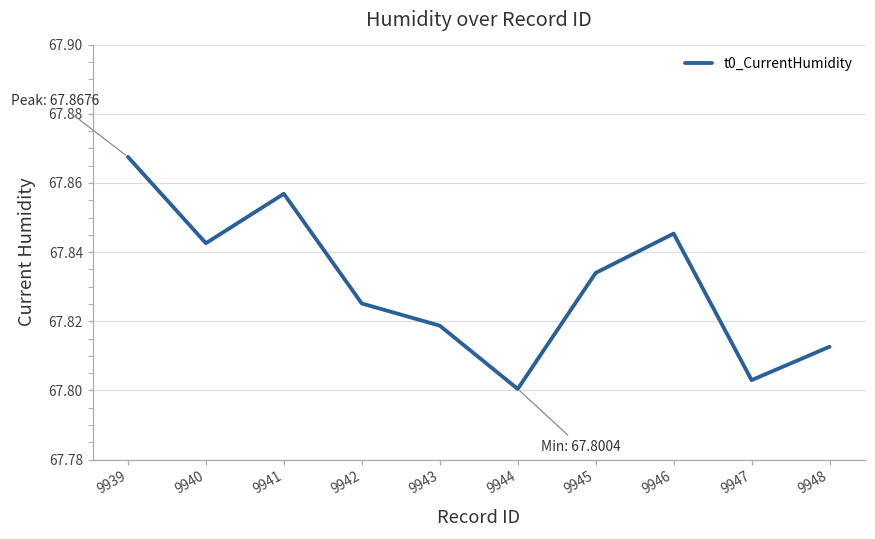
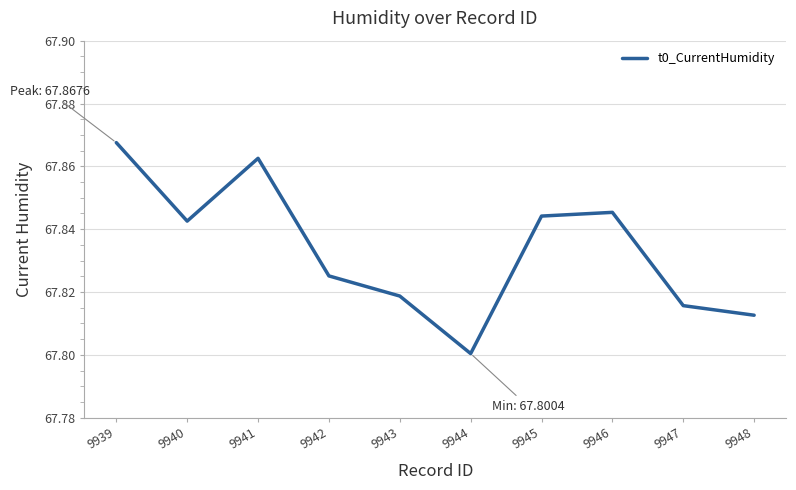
9941: 67.857 -> 67.863
9945: 67.834 -> 67.844
9947: 67.803 -> 67.816
